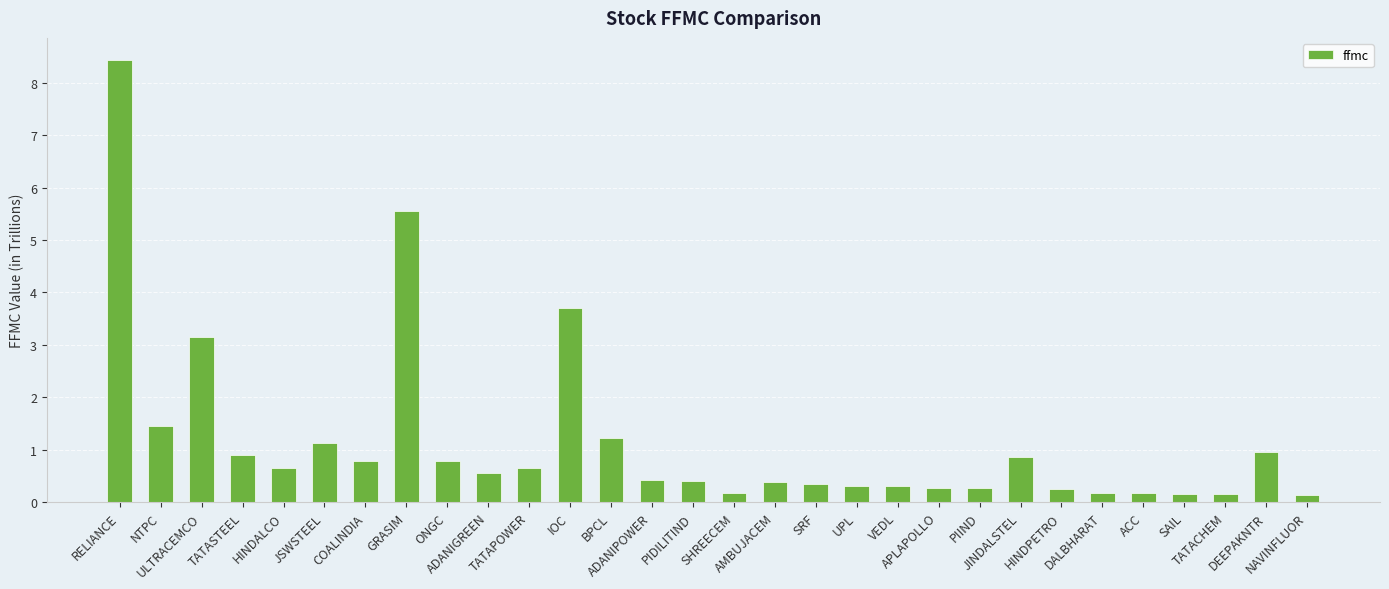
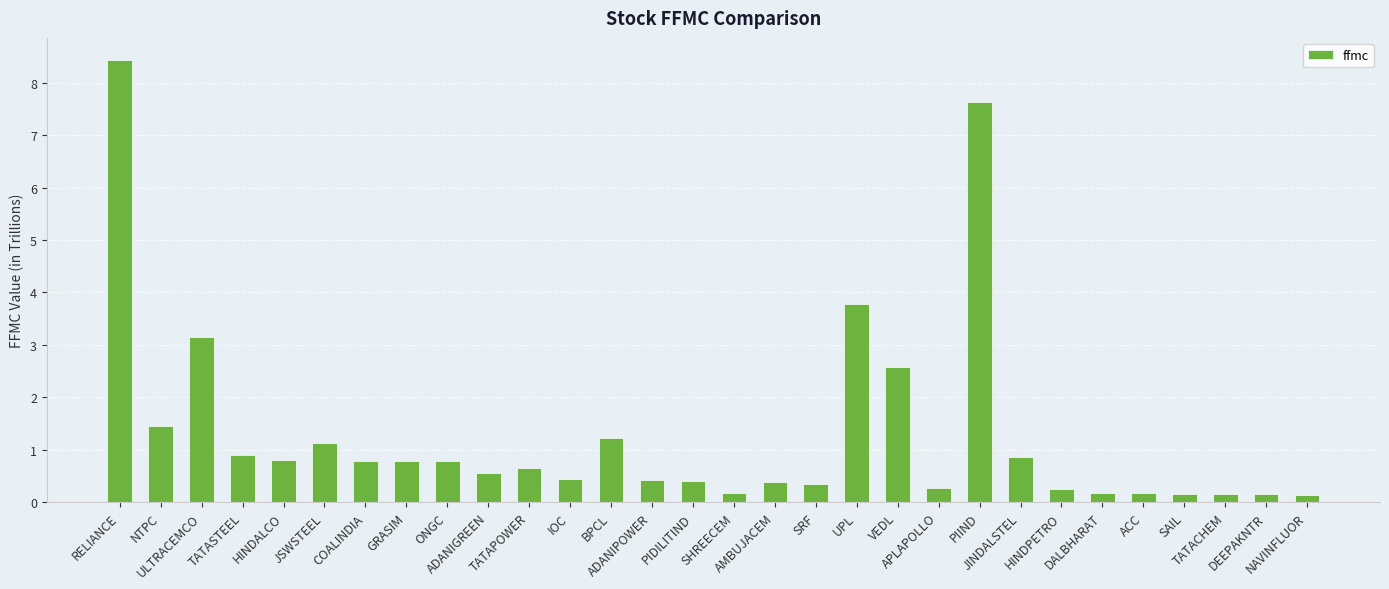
HINDALCO: 0.6 -> 0.8
GRASIM: 5.5 -> 0.8
IOC: 3.7 -> 0.5
UPL: 0.3 -> 3.8
VEDL: 0.3 -> 2.6
PIIND: 0.3 -> 7.6
DEEPAKNTR: 1.0 -> 0.2
